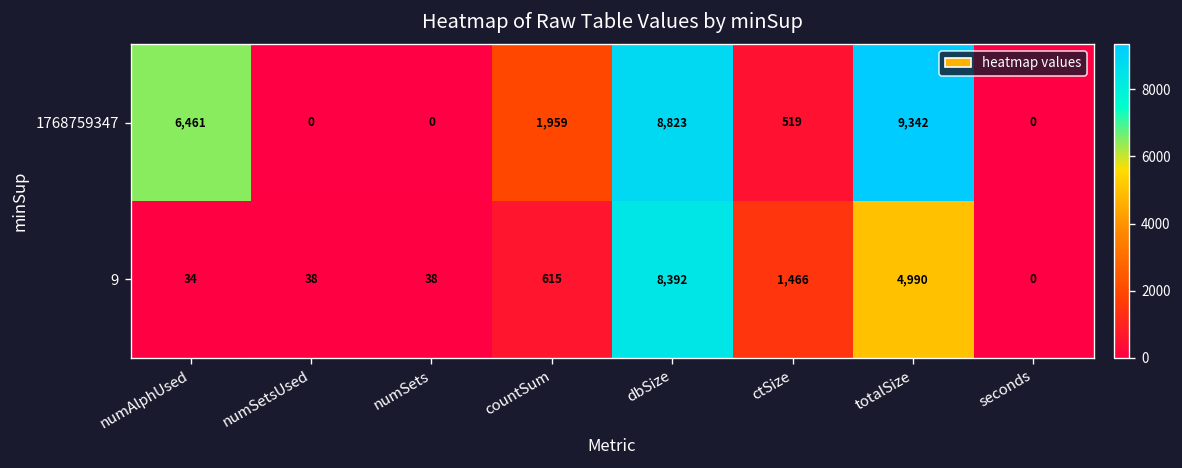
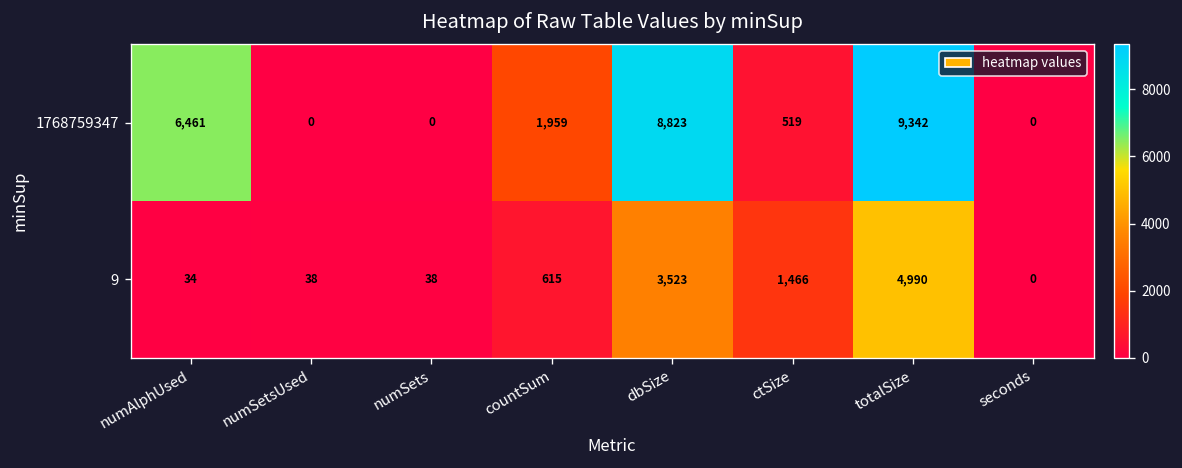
9, dbSize: 8,392 -> 3,523
